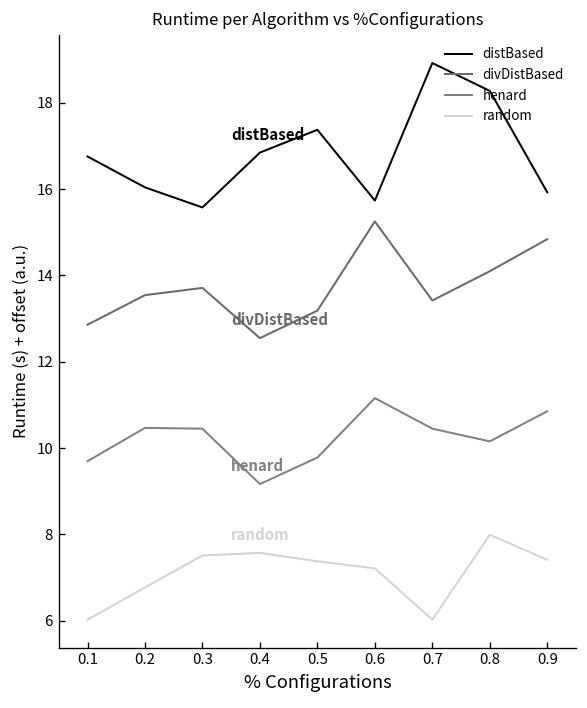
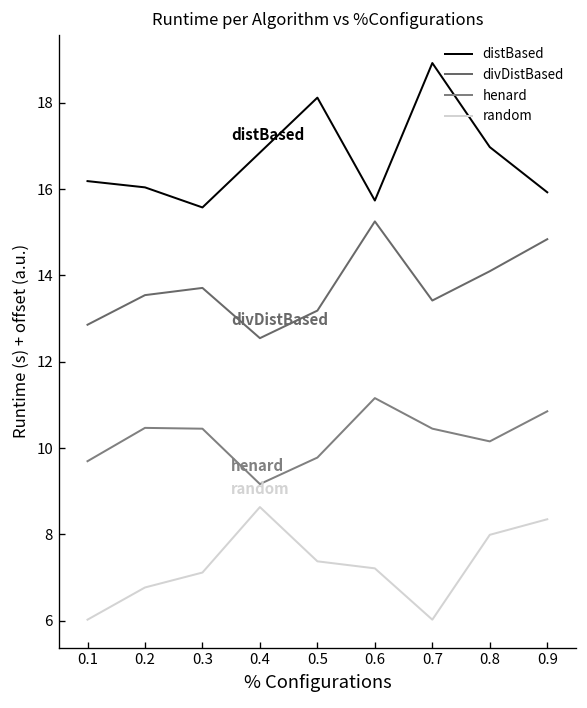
distBased, 0.1: 16.8 -> 16.2
random, 0.3: 7.5 -> 7.1
random, 0.4: 7.6 -> 8.6
distBased, 0.5: 17.4 -> 18.1
distBased, 0.8: 18.3 -> 17.0
random, 0.9: 7.4 -> 8.4
